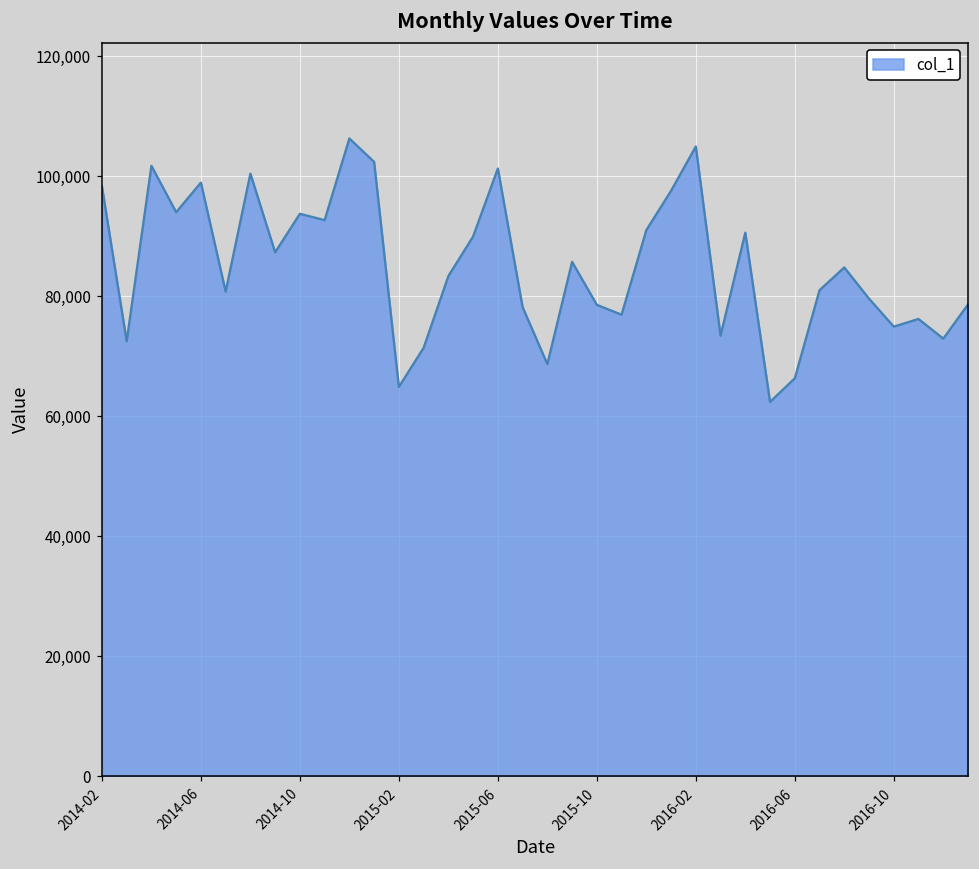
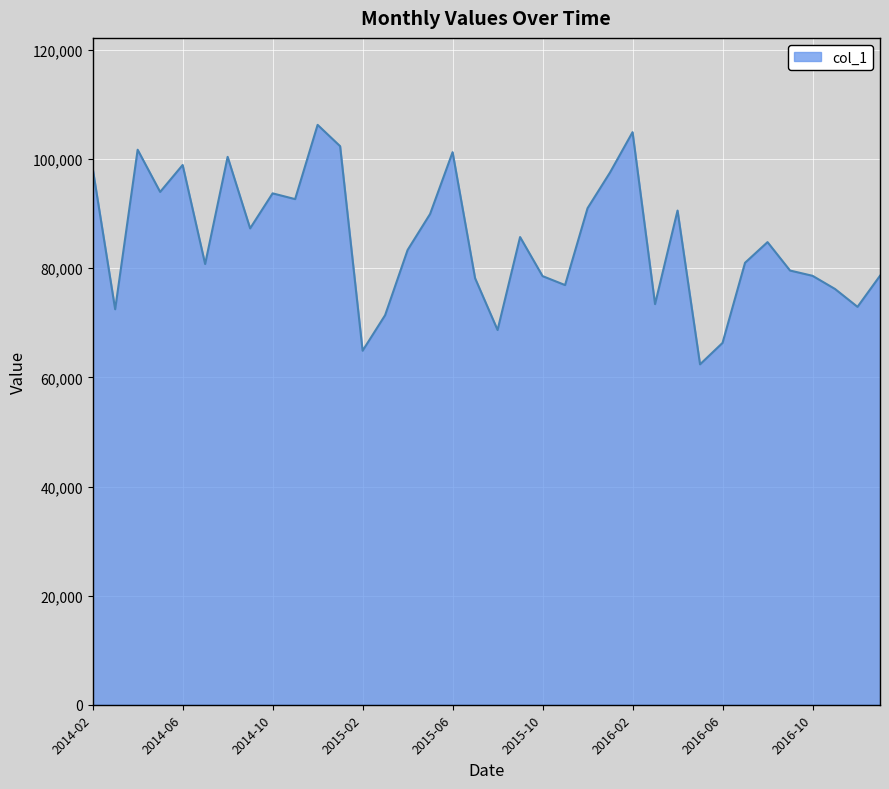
2016-10: 75,000 -> 79,000
